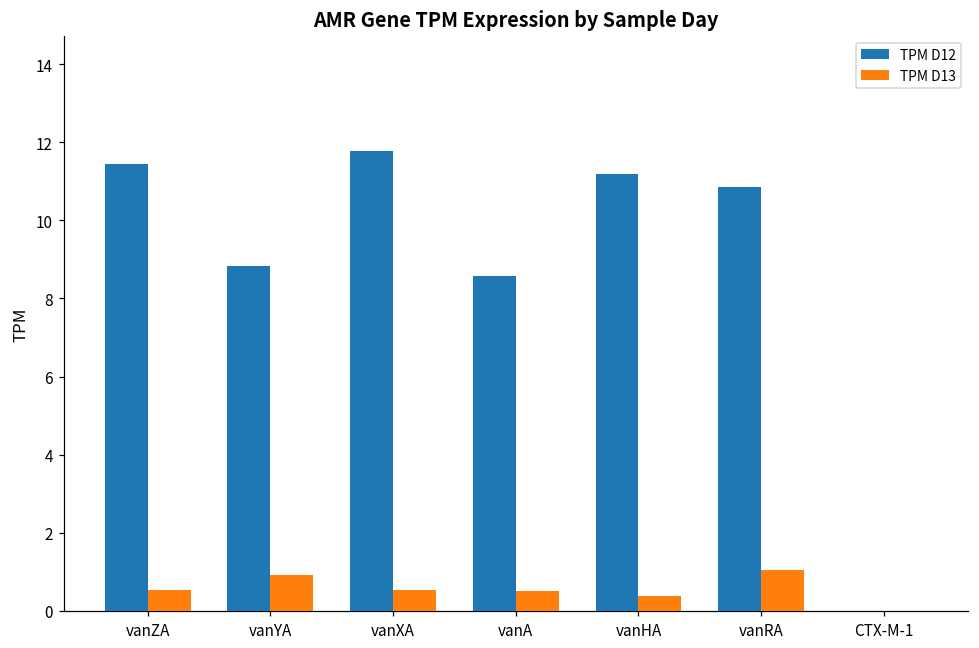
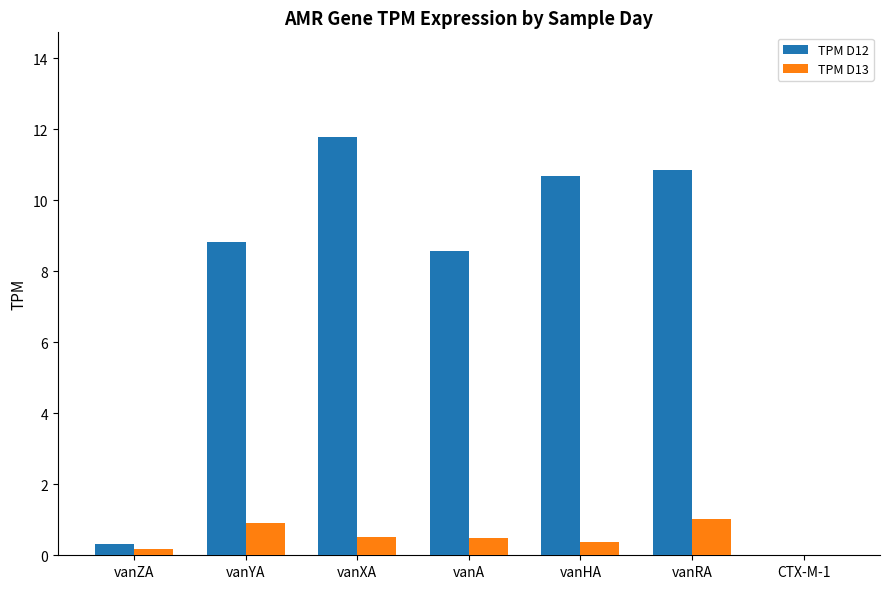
TPM D12, vanZA: 11.5 -> 0.3
TPM D13, vanZA: 0.5 -> 0.2
TPM D12, vanHA: 11.2 -> 10.7
